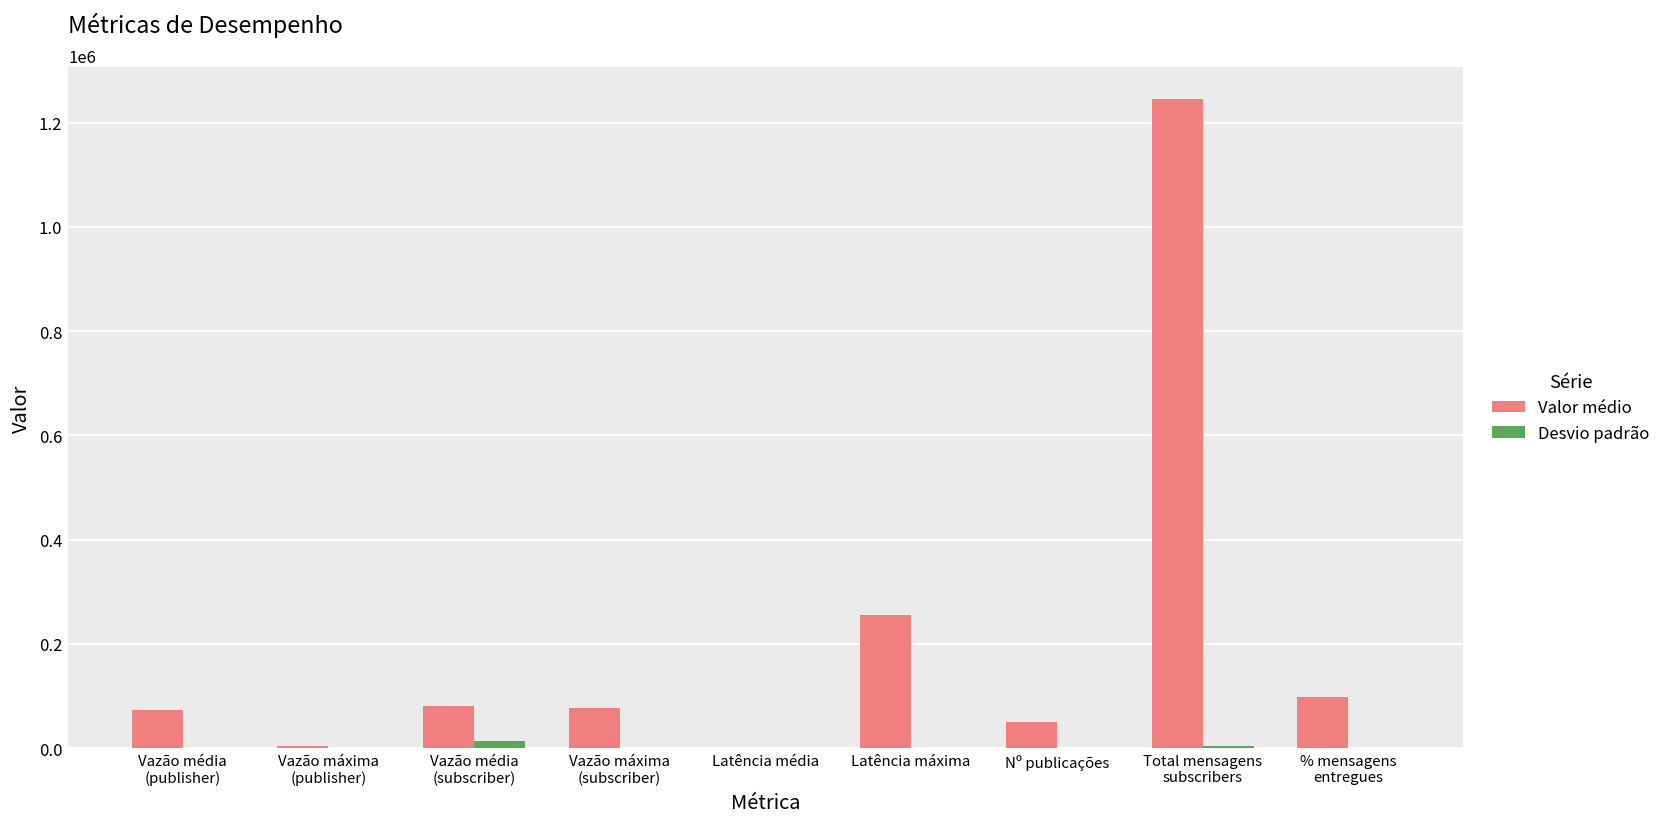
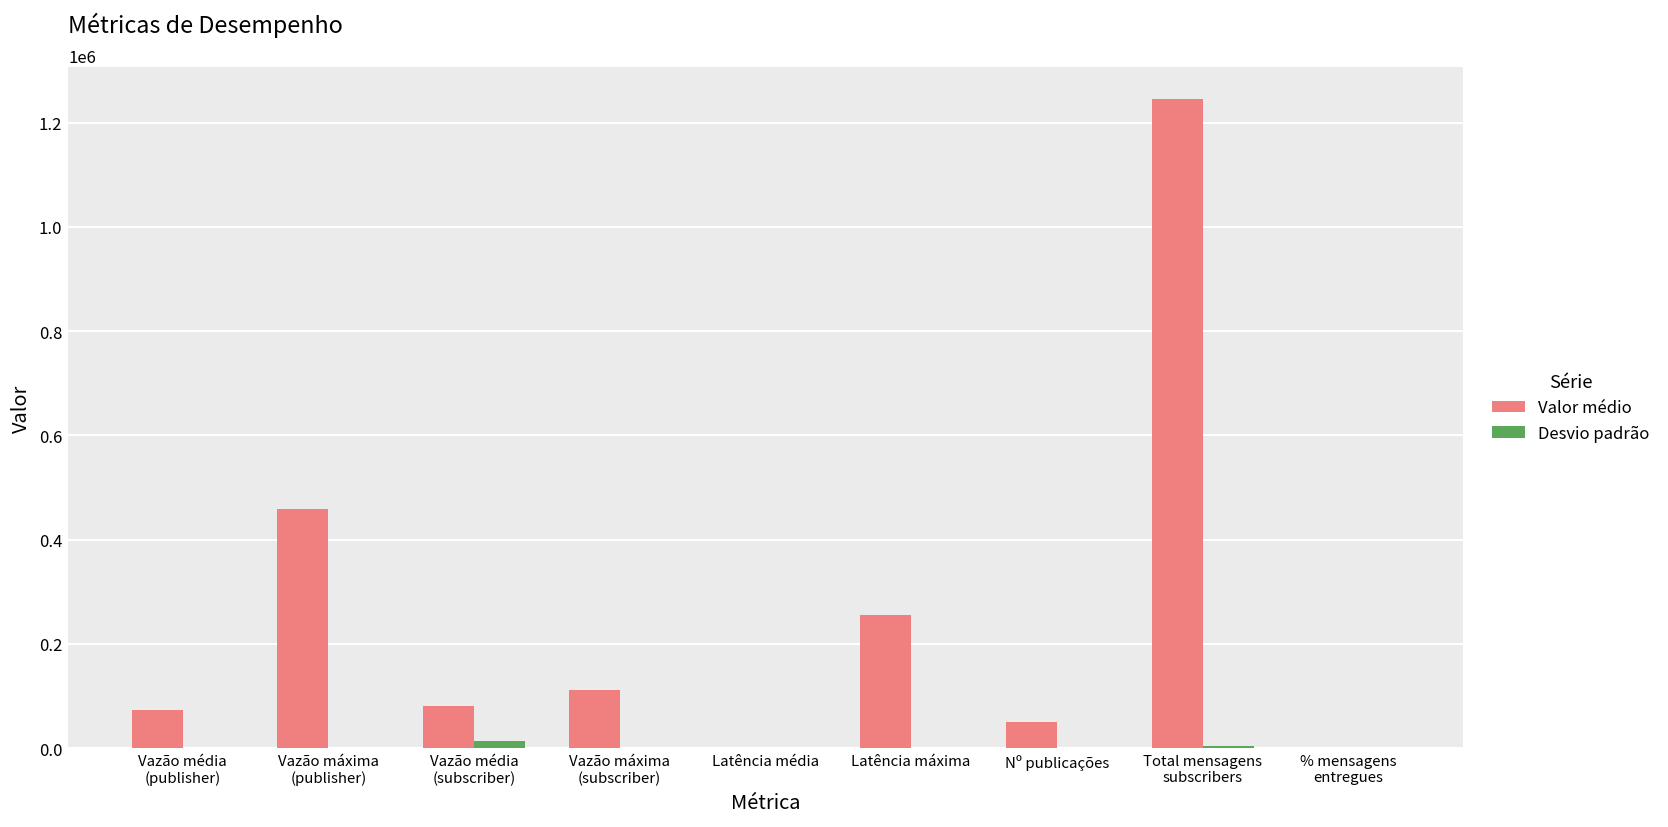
Valor médio, Vazão máxima (publisher): 0 -> 460000
Valor médio, Vazão máxima (subscriber): 80000 -> 110000
Valor médio, % mensagens entregues: 100000 -> 0
